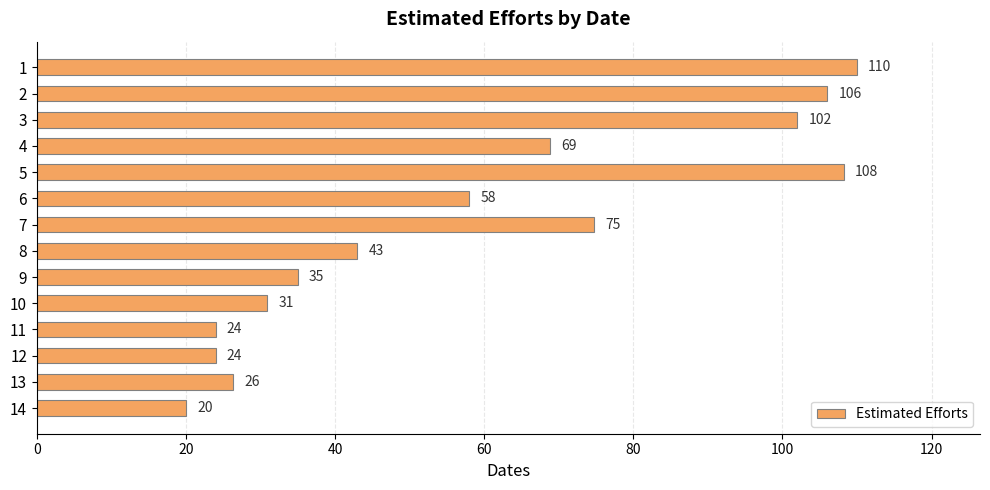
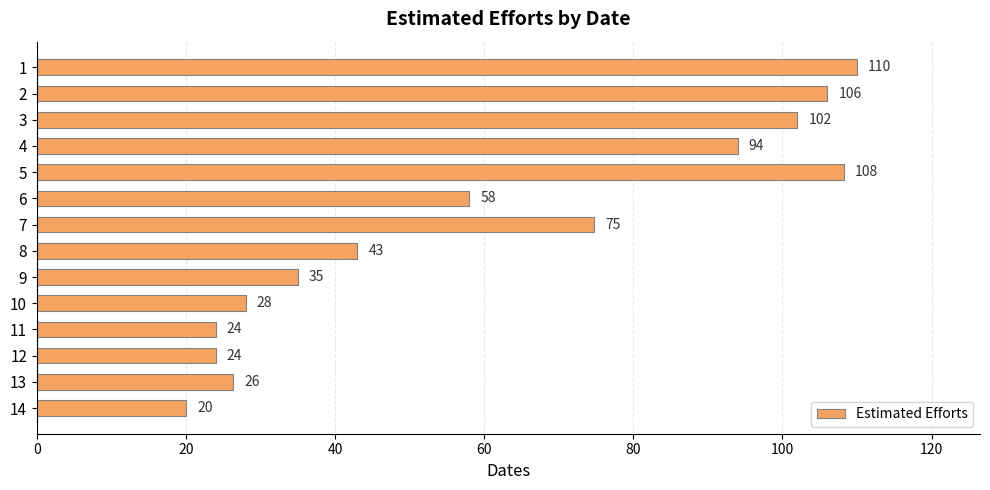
4: 69 -> 94
10: 31 -> 28
